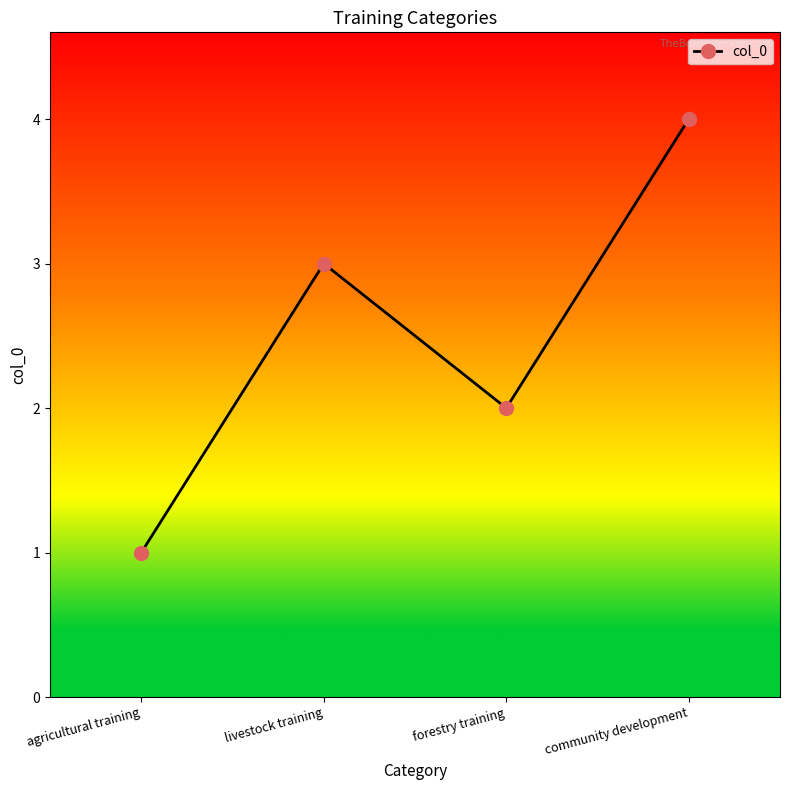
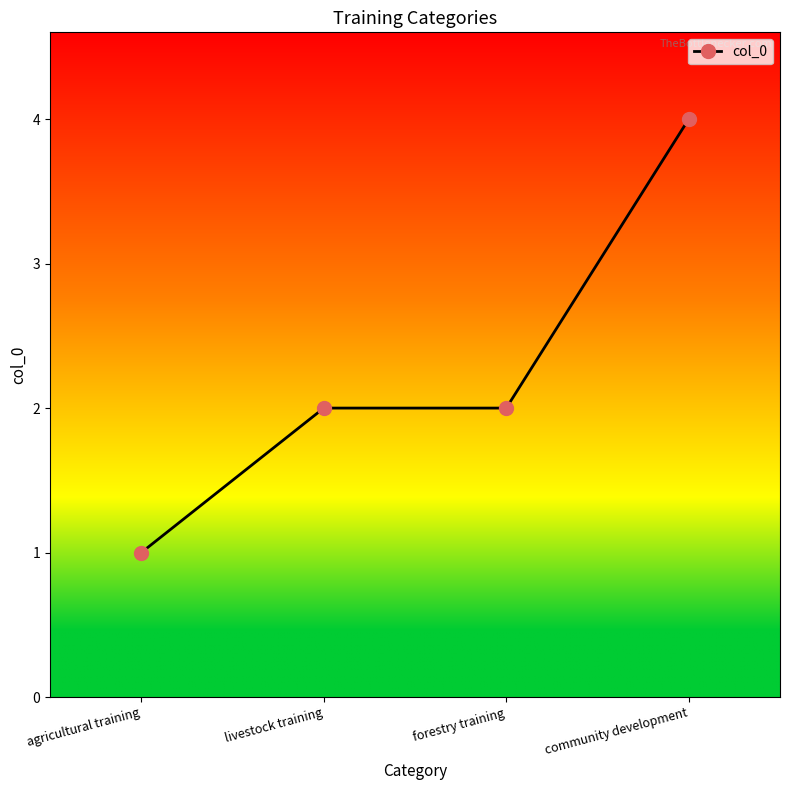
livestock training: 3 -> 2
